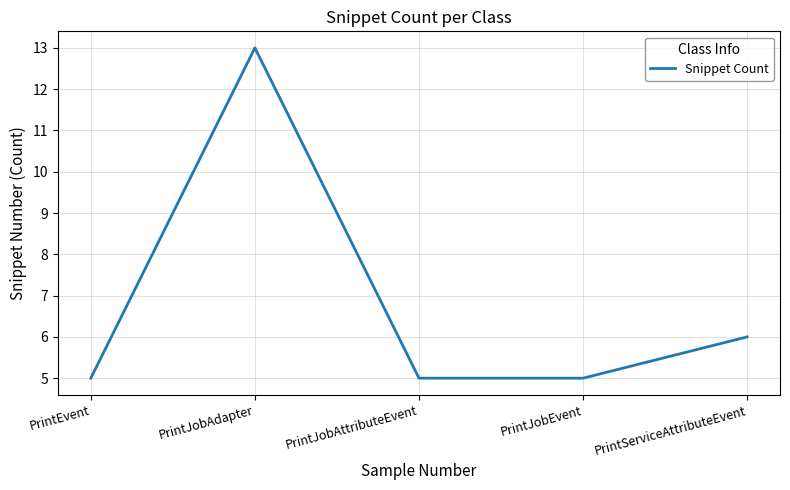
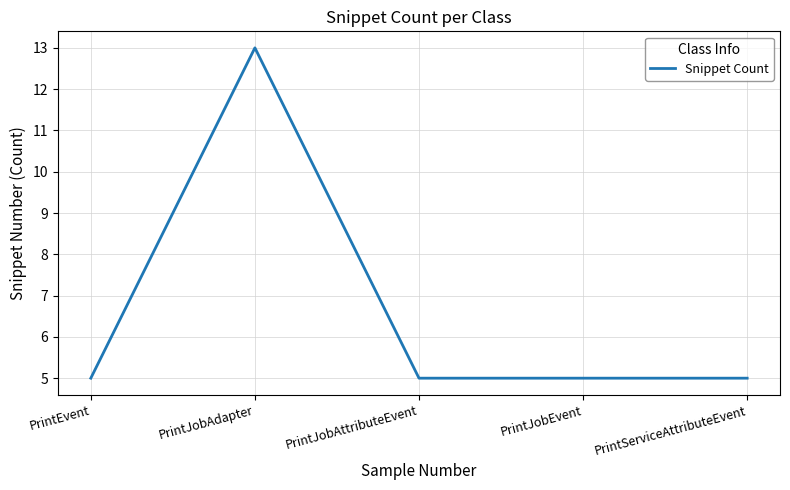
PrintServiceAttributeEvent: 6 -> 5
